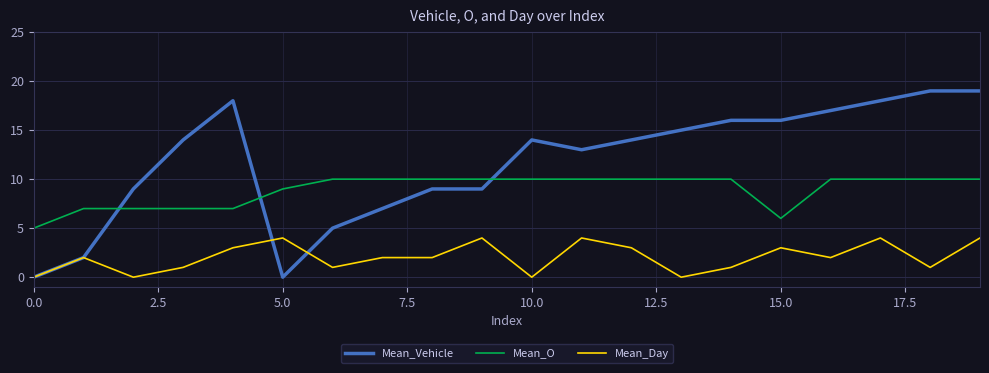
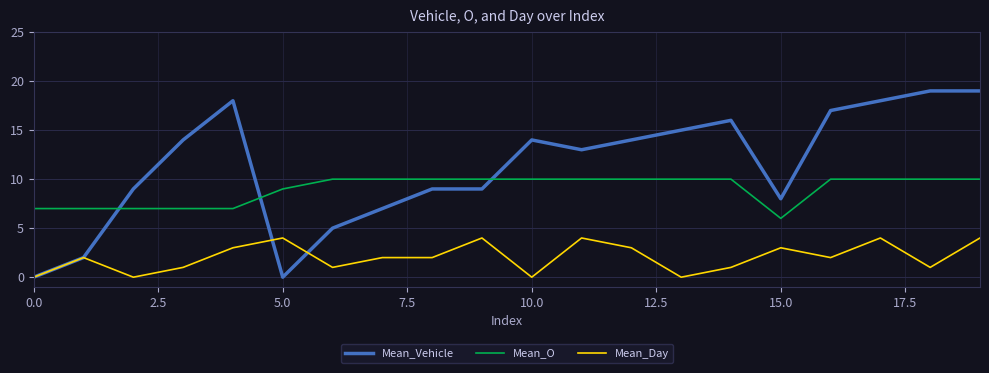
Mean_O, 0.0: 5 -> 7
Mean_Vehicle, 15.0: 16 -> 8
